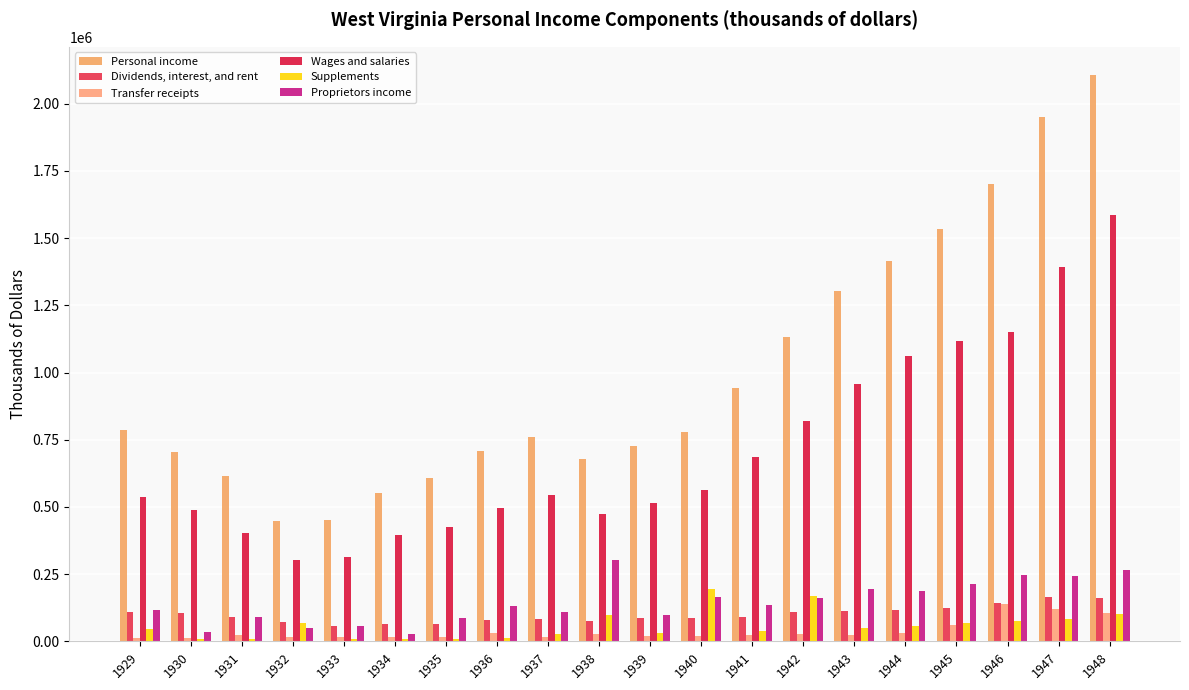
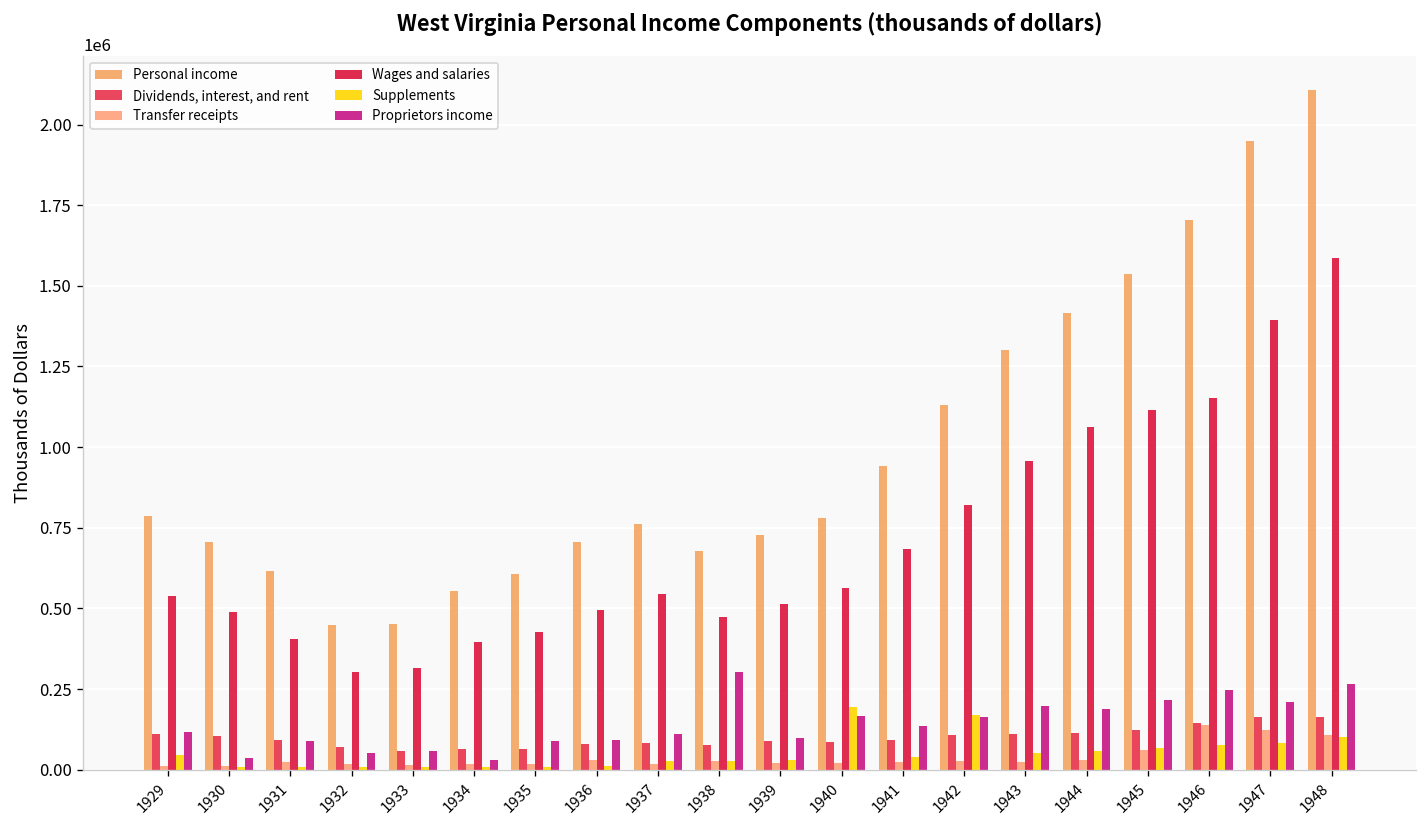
Supplements, 1932: 70000 -> 10000
Proprietors income, 1936: 130000 -> 90000
Supplements, 1938: 100000 -> 30000
Proprietors income, 1947: 240000 -> 210000
